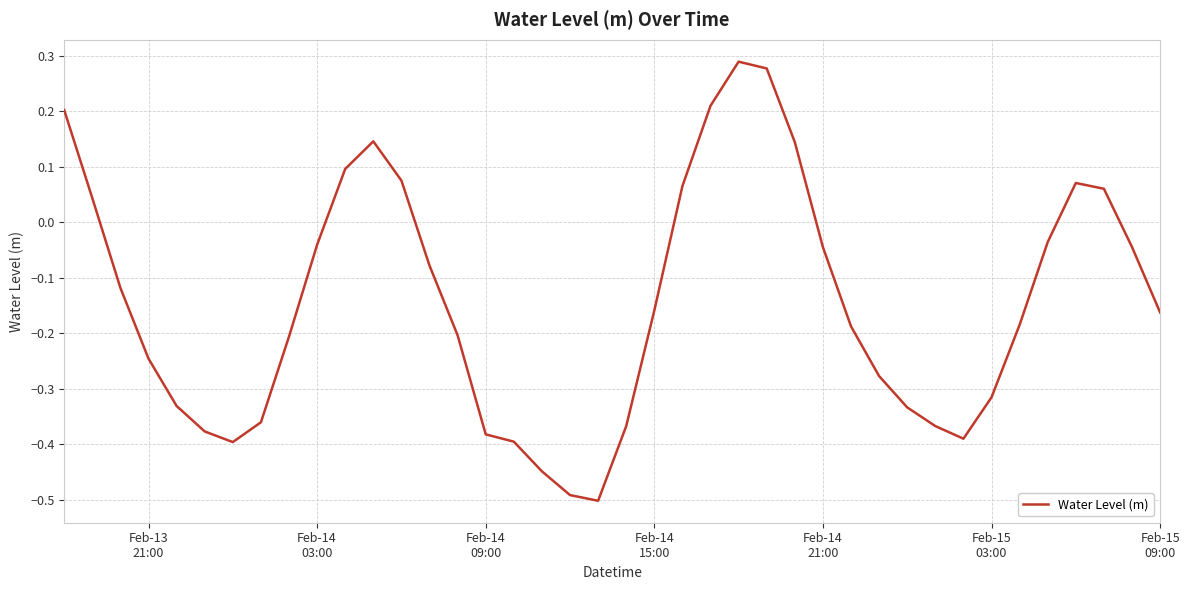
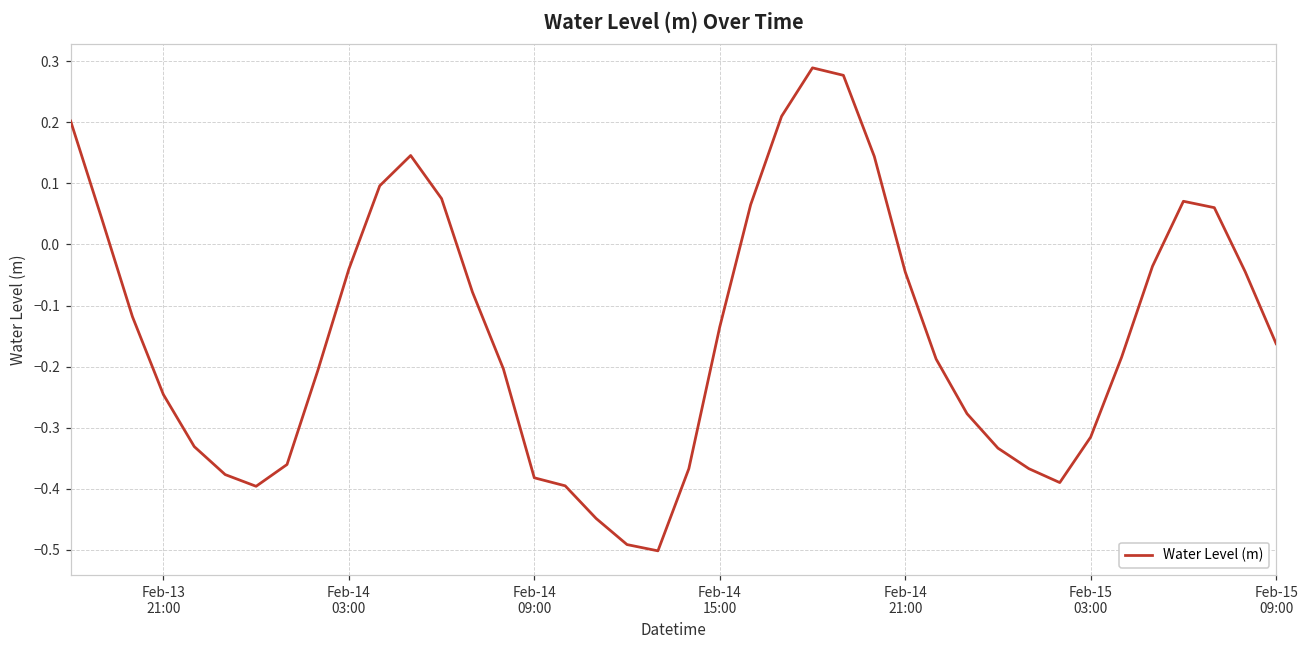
Feb-14 15:00: -0.16 -> -0.14
